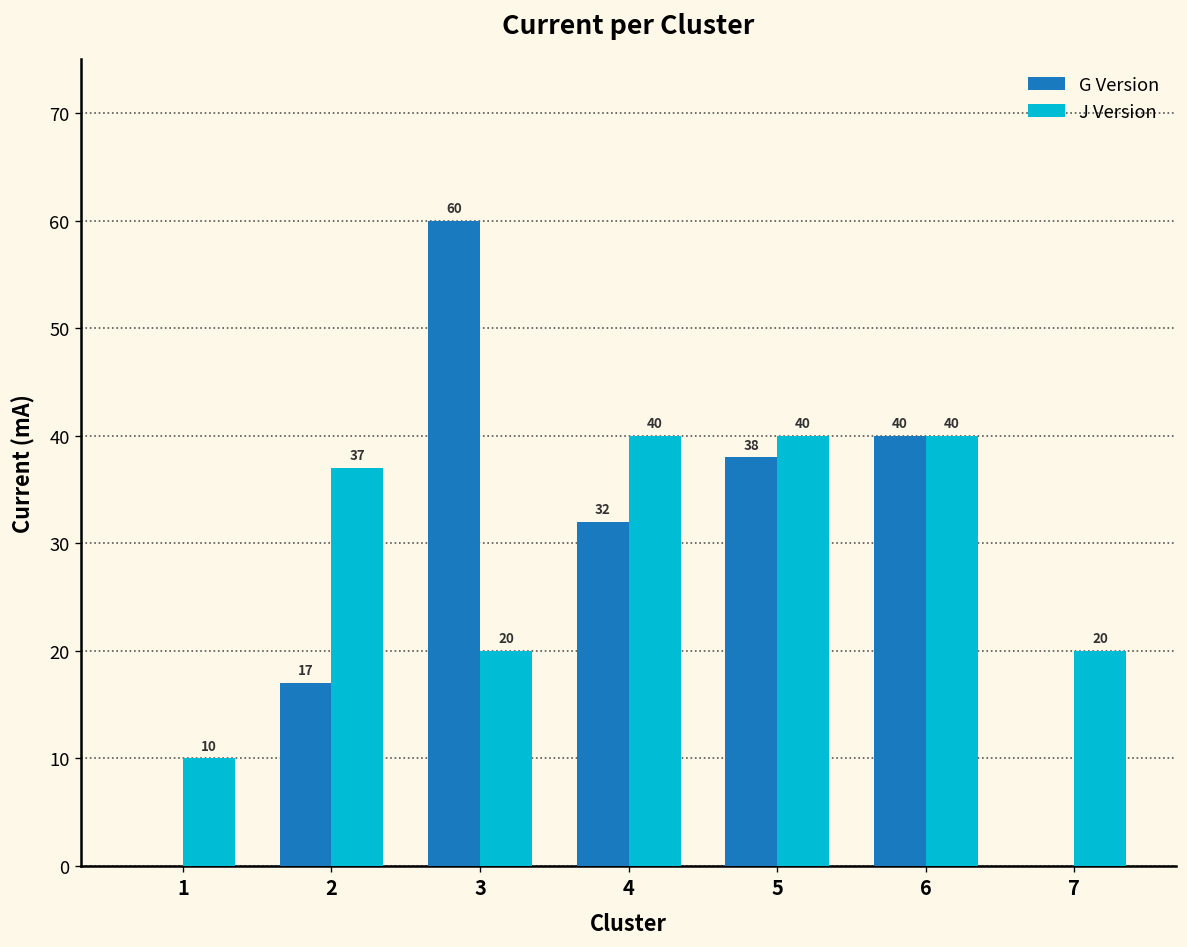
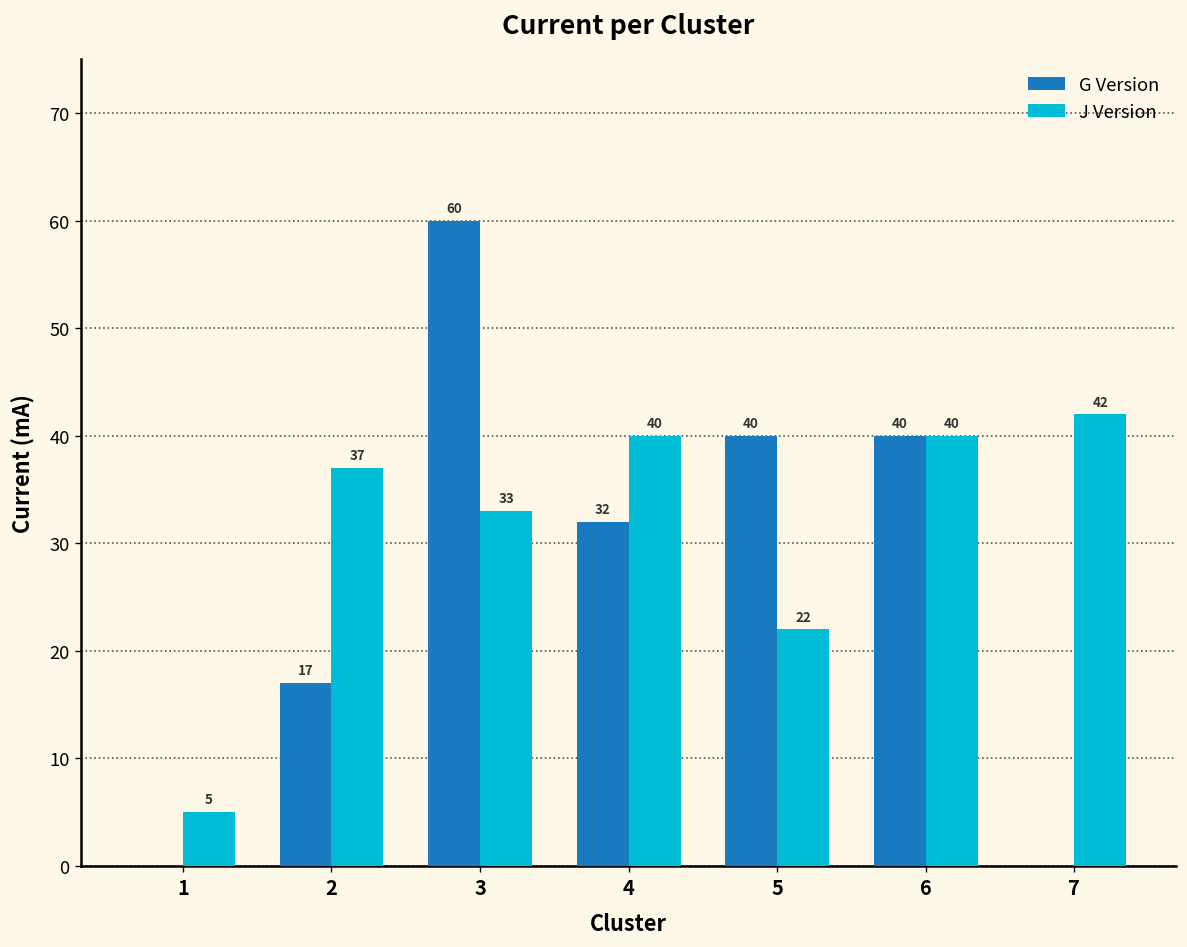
J Version, 1: 10 -> 5
J Version, 3: 20 -> 33
G Version, 5: 38 -> 40
J Version, 5: 40 -> 22
J Version, 7: 20 -> 42
